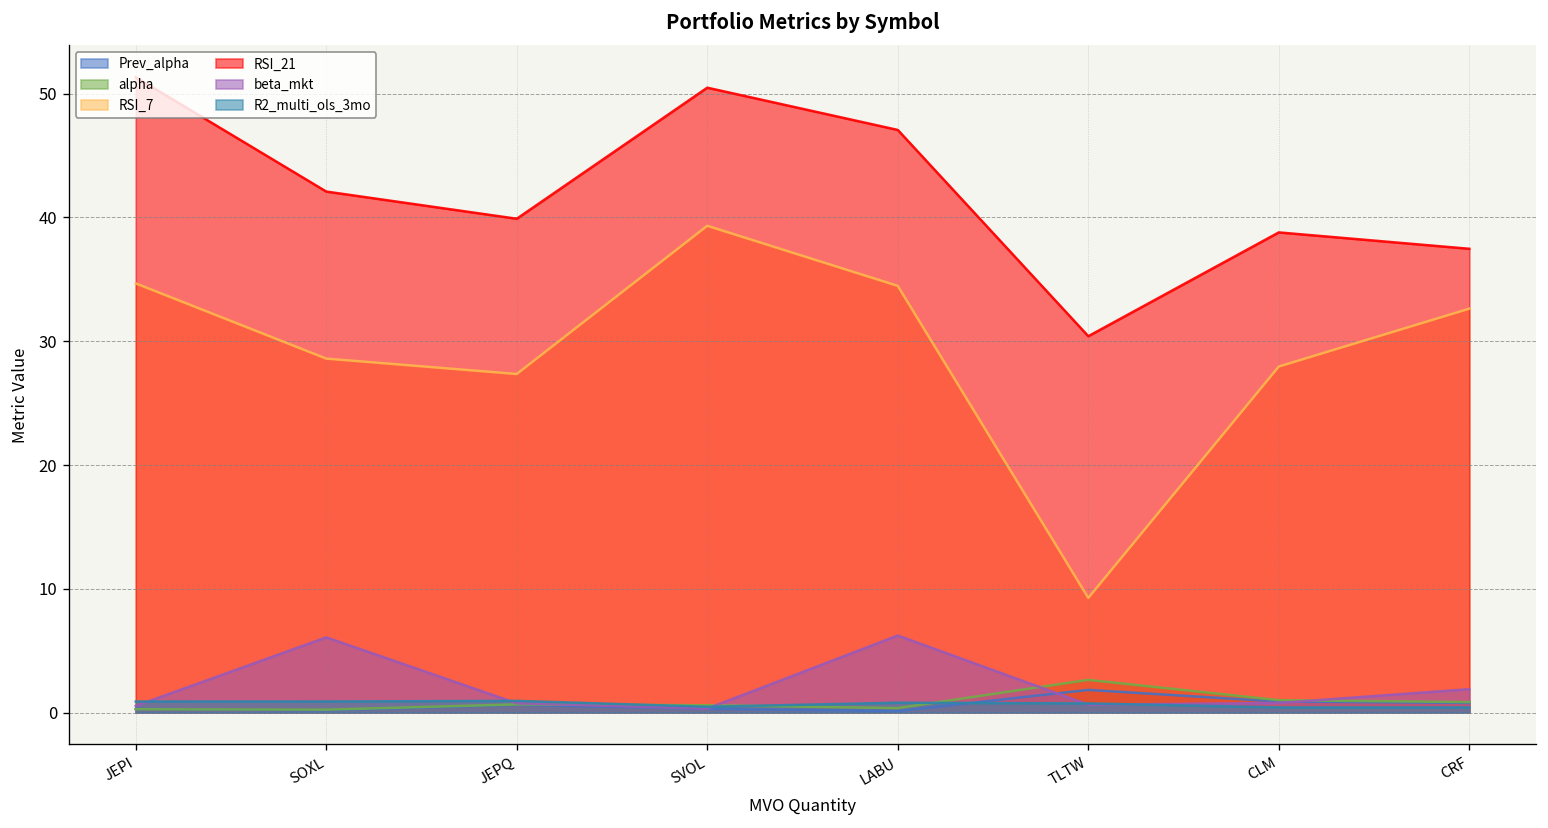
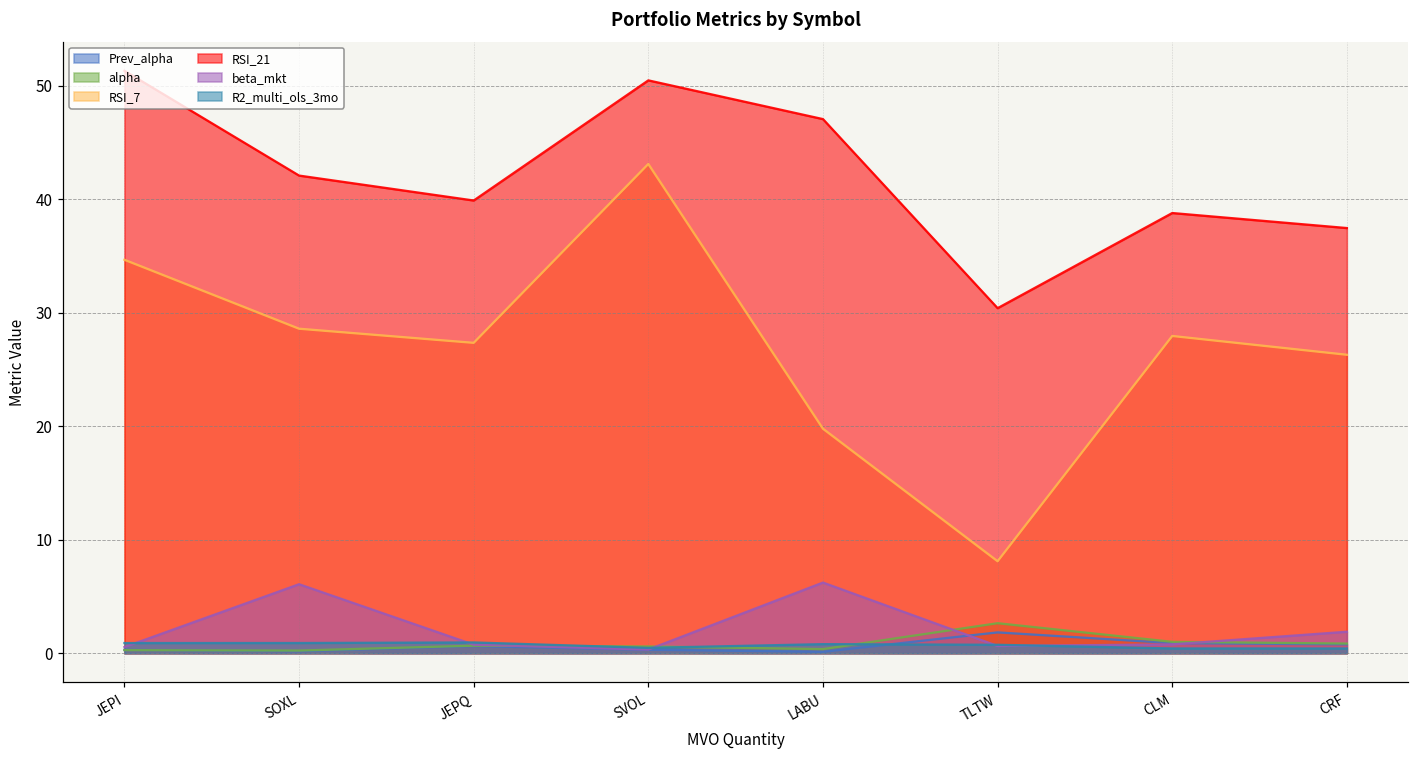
RSI_7, SVOL: 39.3 -> 43.1
RSI_7, LABU: 34.5 -> 19.8
RSI_7, TLTW: 9.3 -> 8.1
RSI_7, CRF: 32.6 -> 26.3
